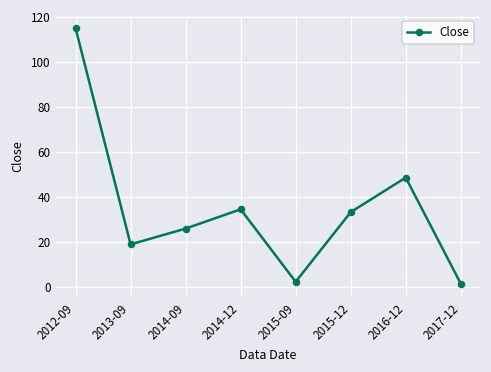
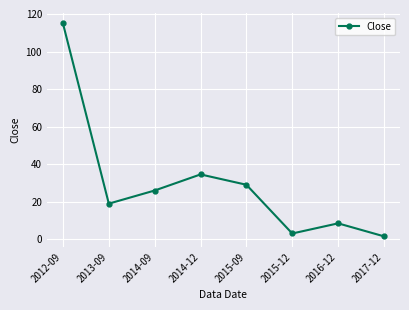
2015-09: 2 -> 29
2015-12: 33 -> 3
2016-12: 49 -> 9
